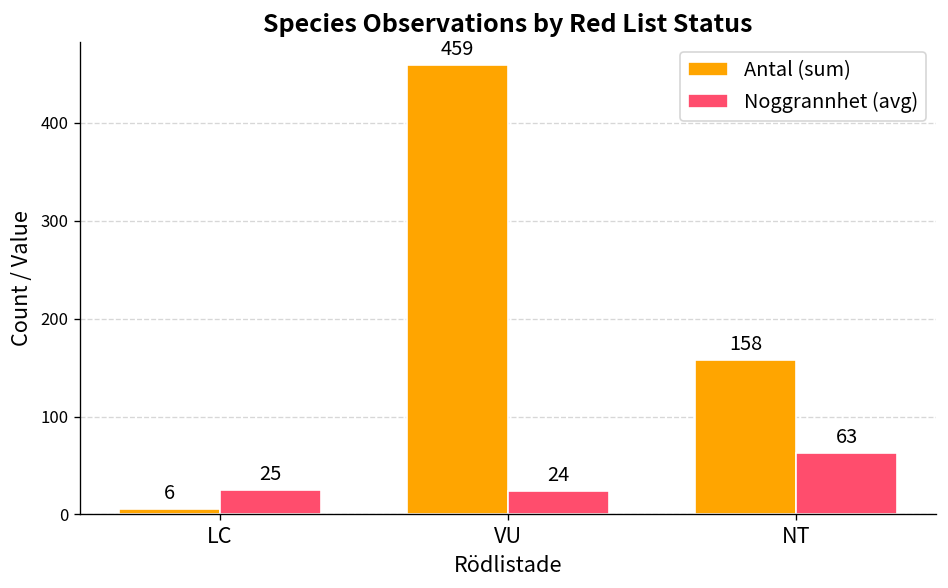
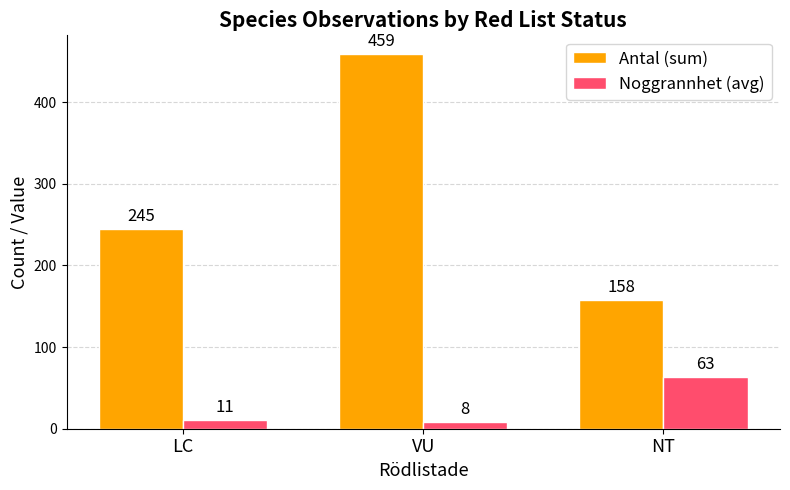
Antal (sum), LC: 6 -> 245
Noggrannhet (avg), LC: 25 -> 11
Noggrannhet (avg), VU: 24 -> 8
